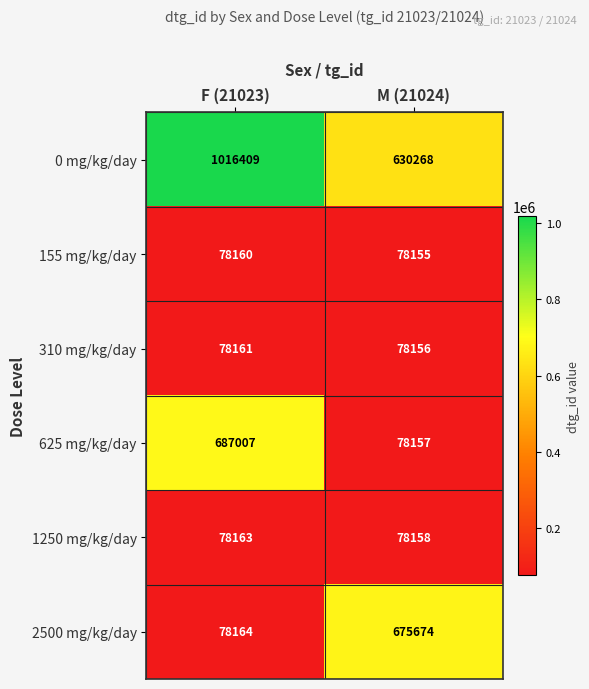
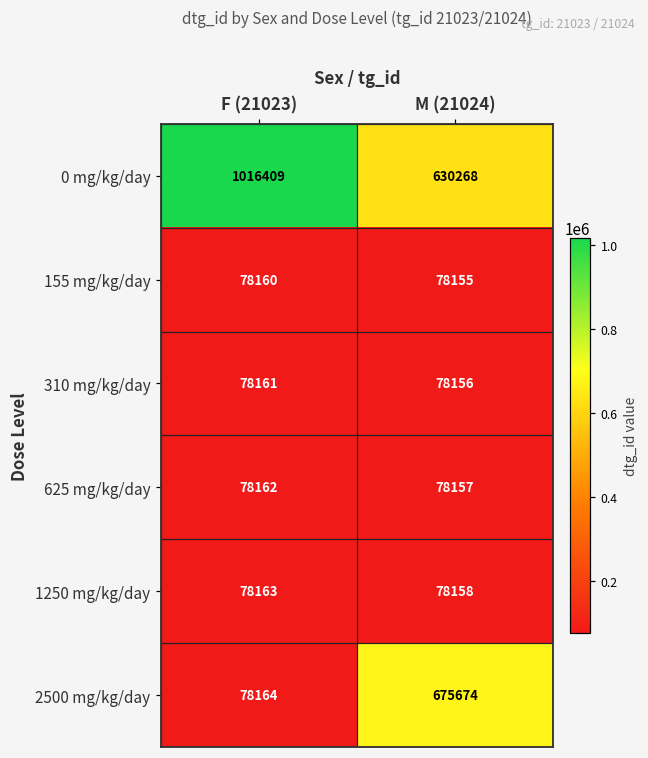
625 mg/kg/day, F (21023): 687007 -> 78162
